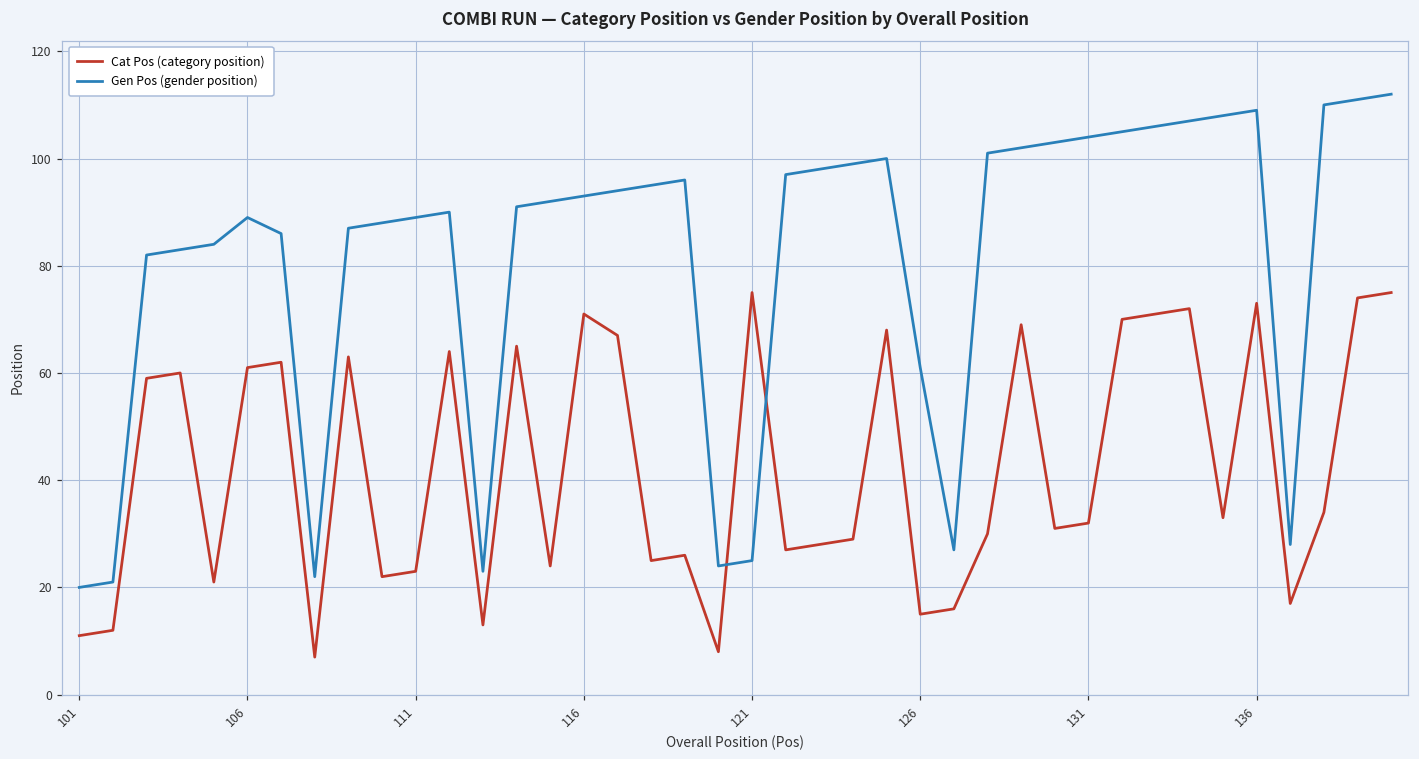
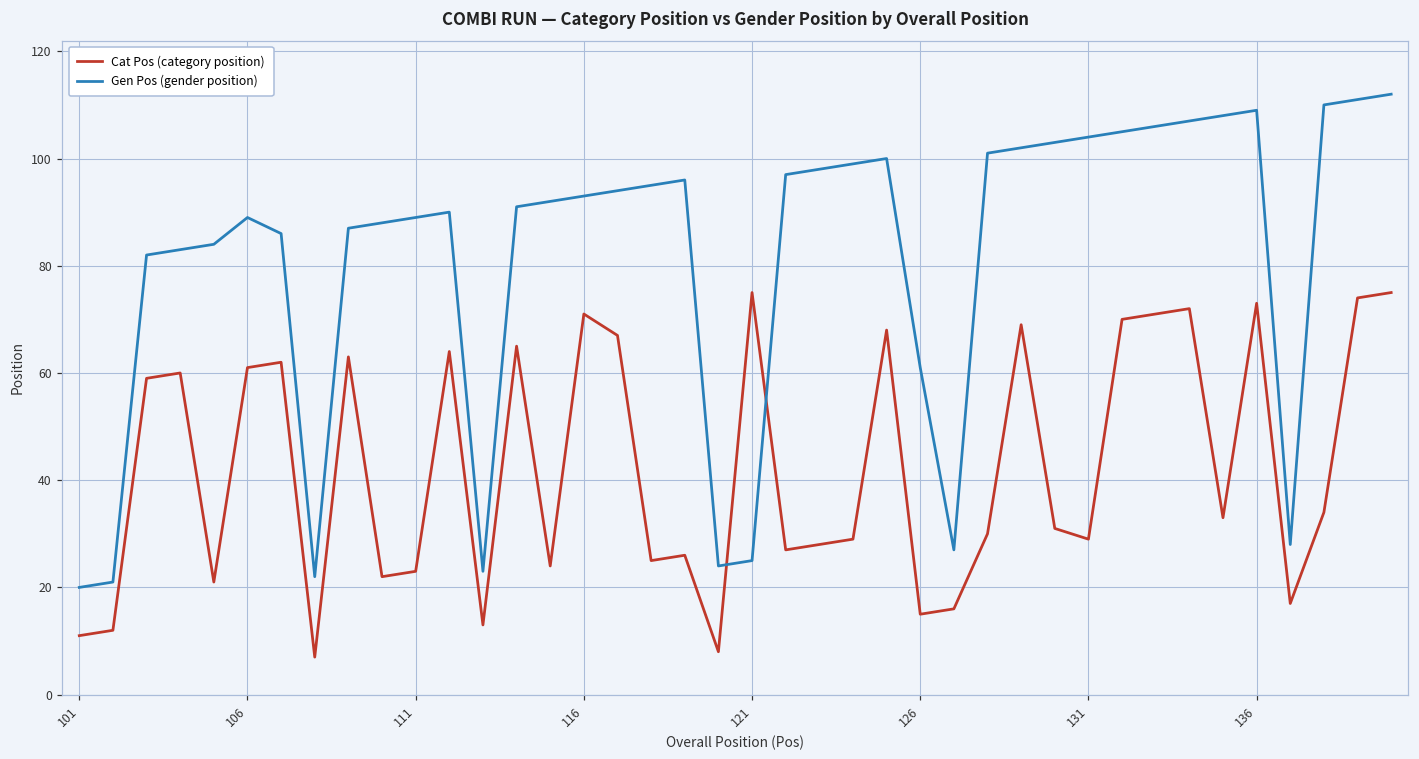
Cat Pos (category position), 131: 32 -> 29
